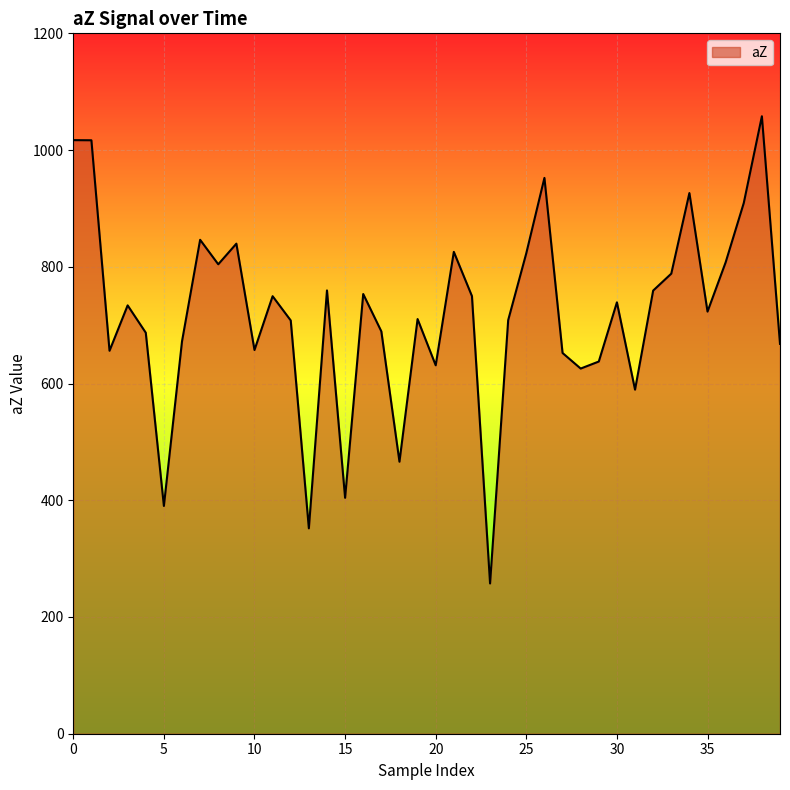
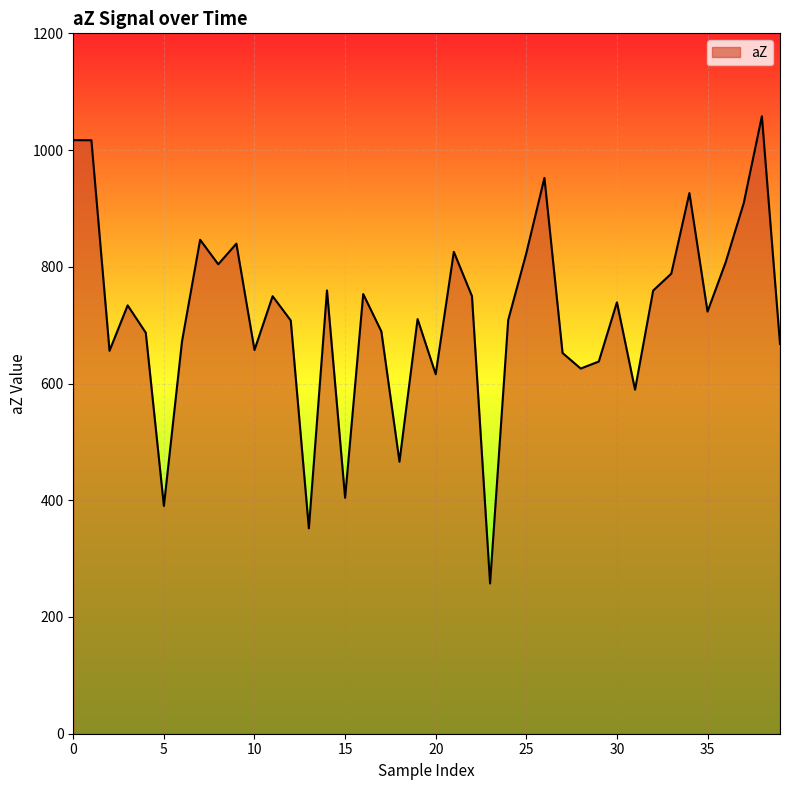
20: 630 -> 620
